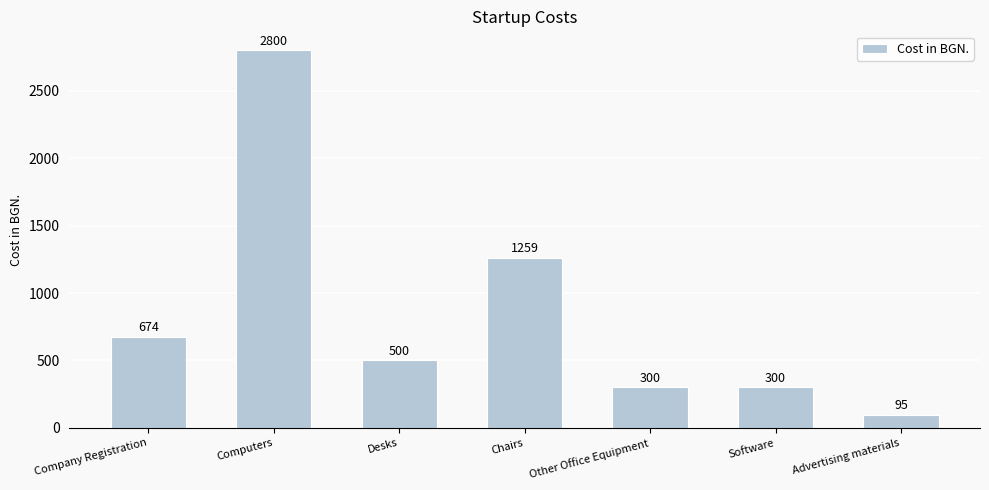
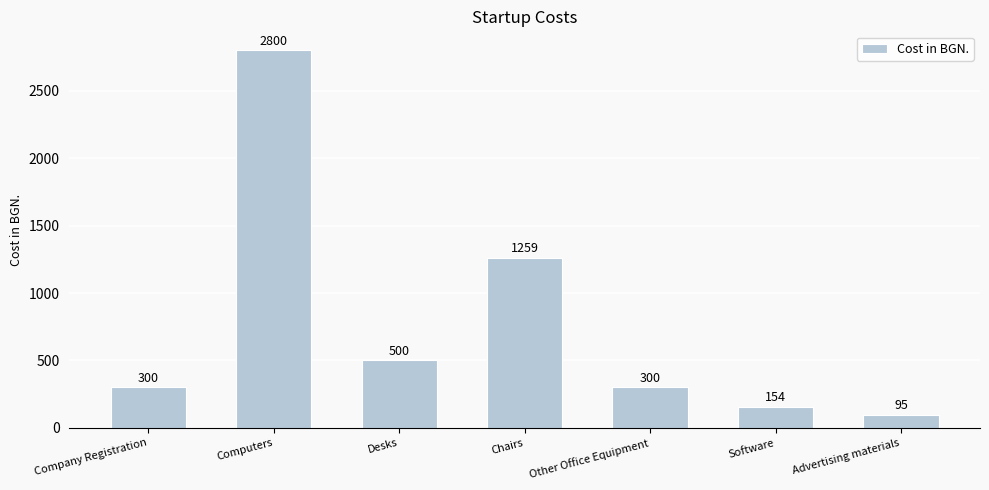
Company Registration: 674 -> 300
Software: 300 -> 154
